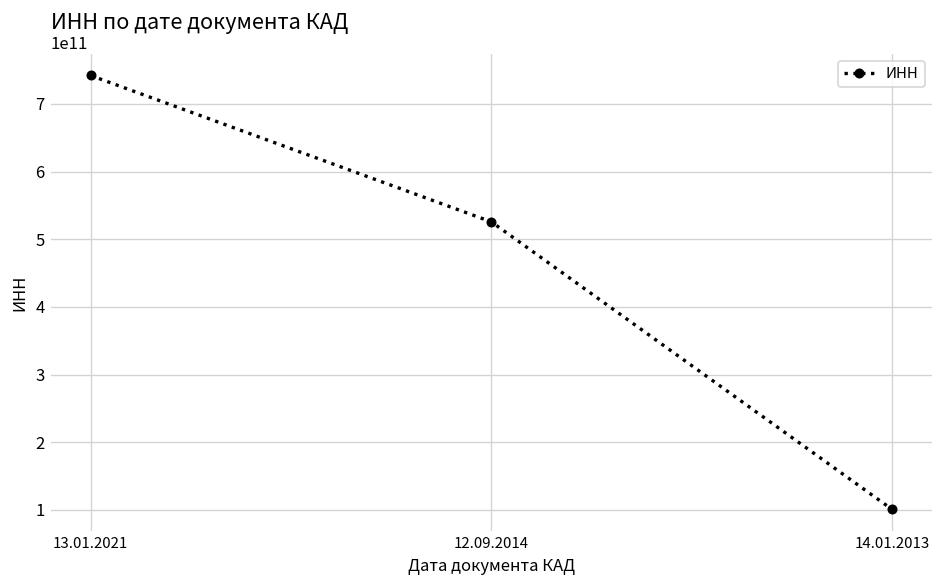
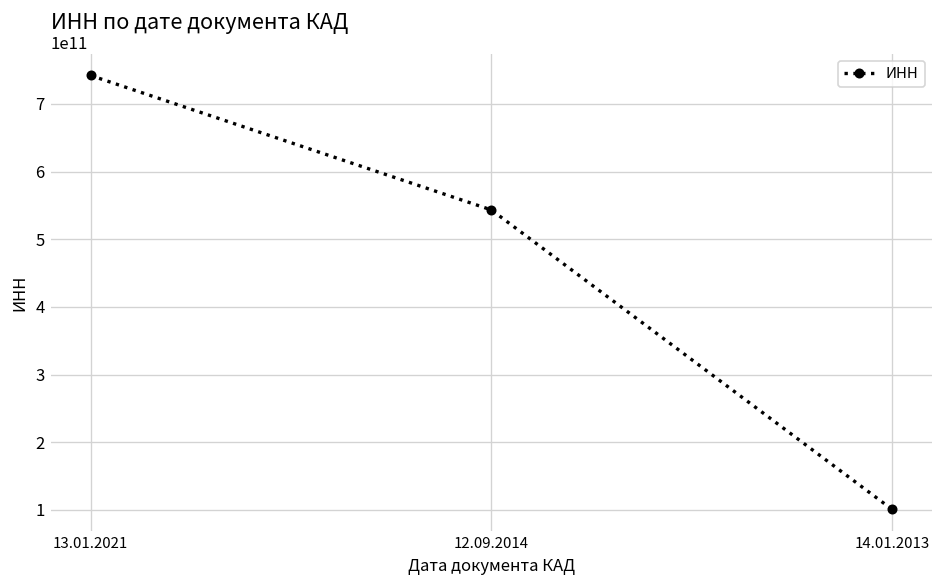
12.09.2014: 530000000000 -> 540000000000
